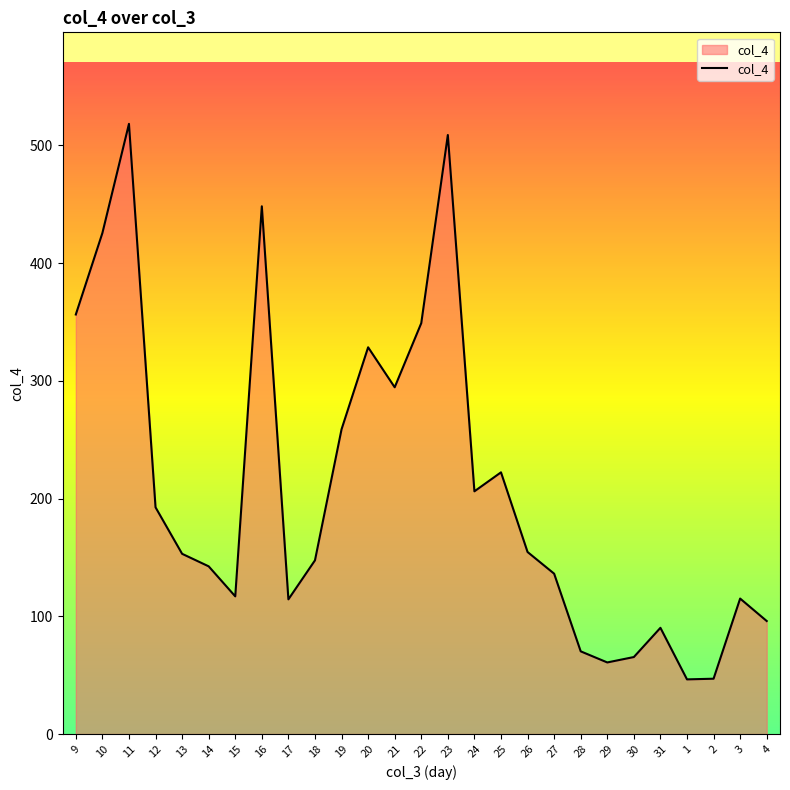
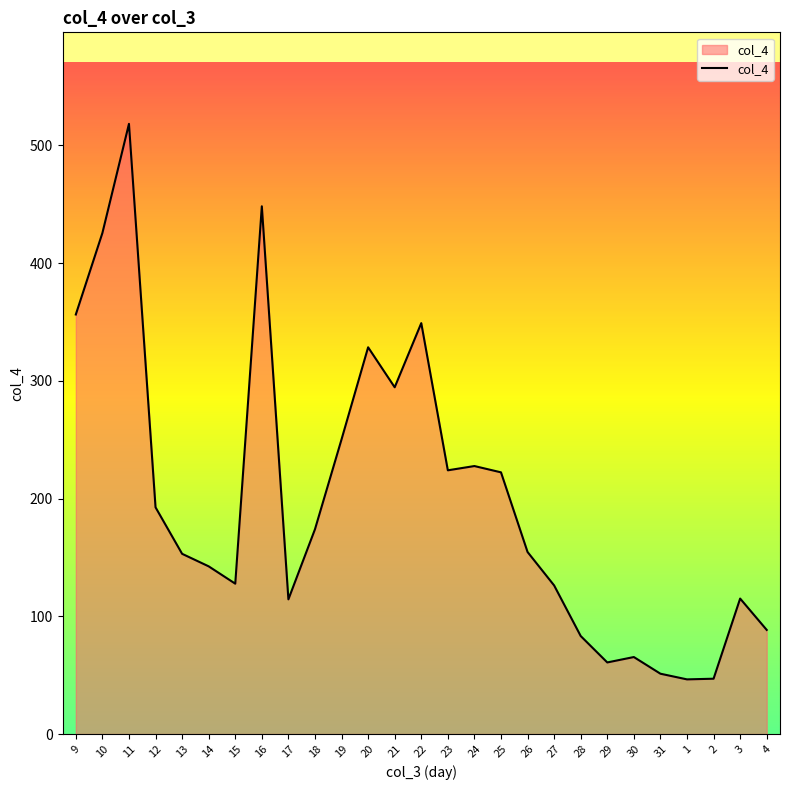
15: 117 -> 128
18: 148 -> 174
19: 259 -> 250
23: 509 -> 224
24: 206 -> 228
27: 136 -> 126
28: 70 -> 83
31: 90 -> 51
4: 96 -> 88
